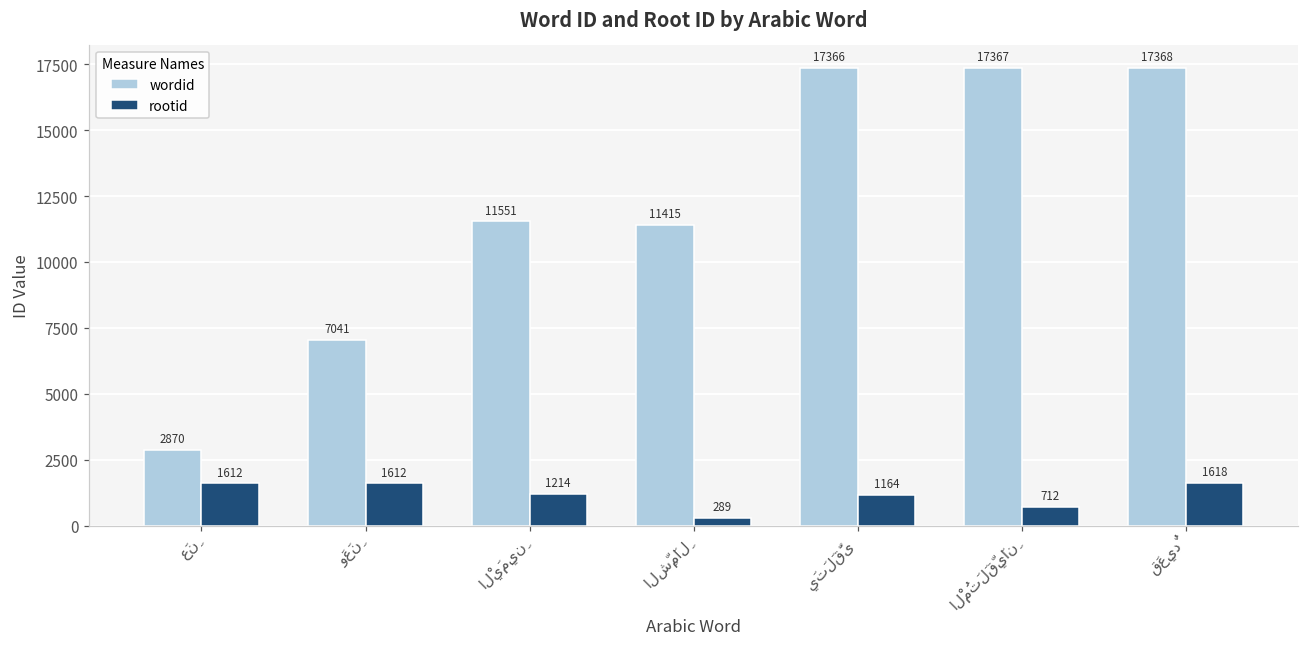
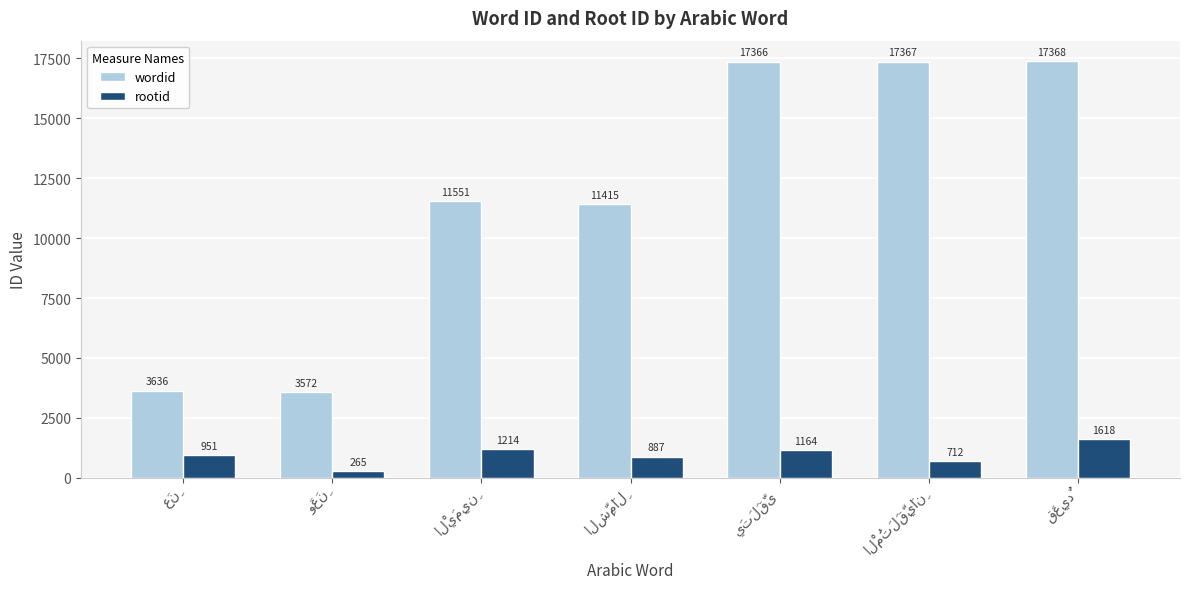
wordid, عَنِ: 2870 -> 3636
rootid, عَنِ: 1612 -> 951
wordid, وَعَنِ: 7041 -> 3572
rootid, وَعَنِ: 1612 -> 265
rootid, الشِّمَالِ: 289 -> 887
